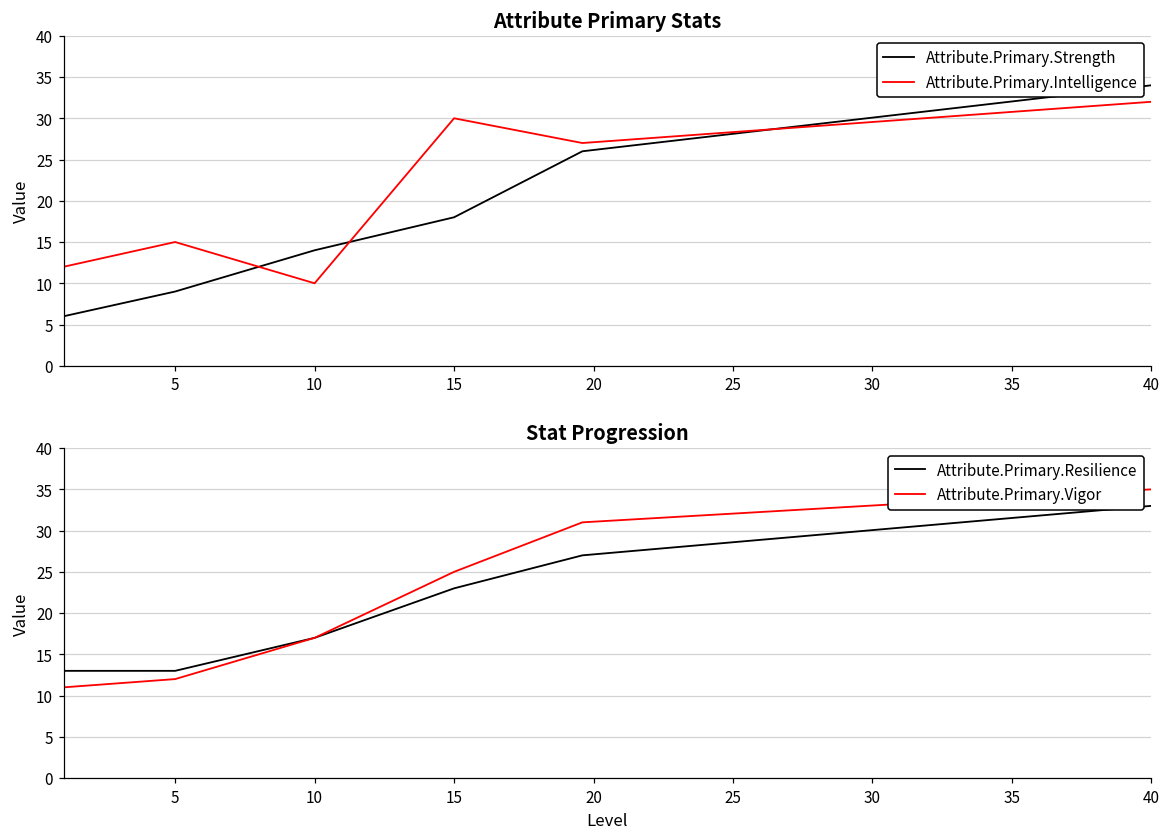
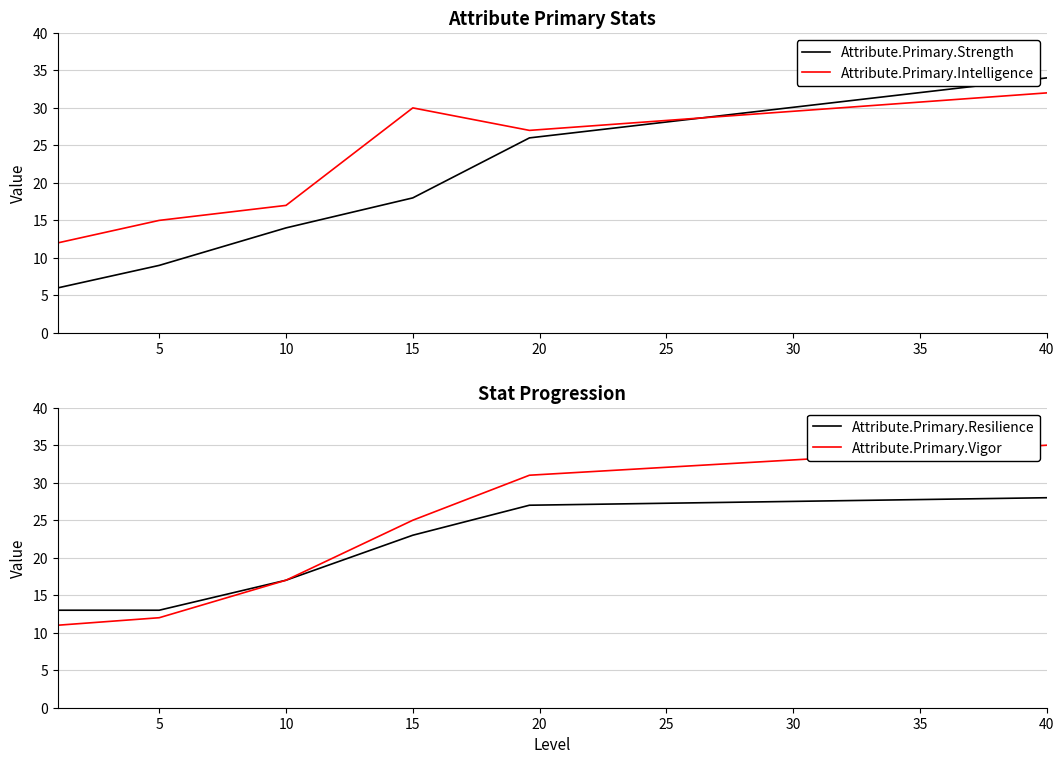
Attribute Primary Stats, Attribute.Primary.Intelligence, 10: 10 -> 17
Stat Progression, Attribute.Primary.Resilience, 40: 33 -> 28
